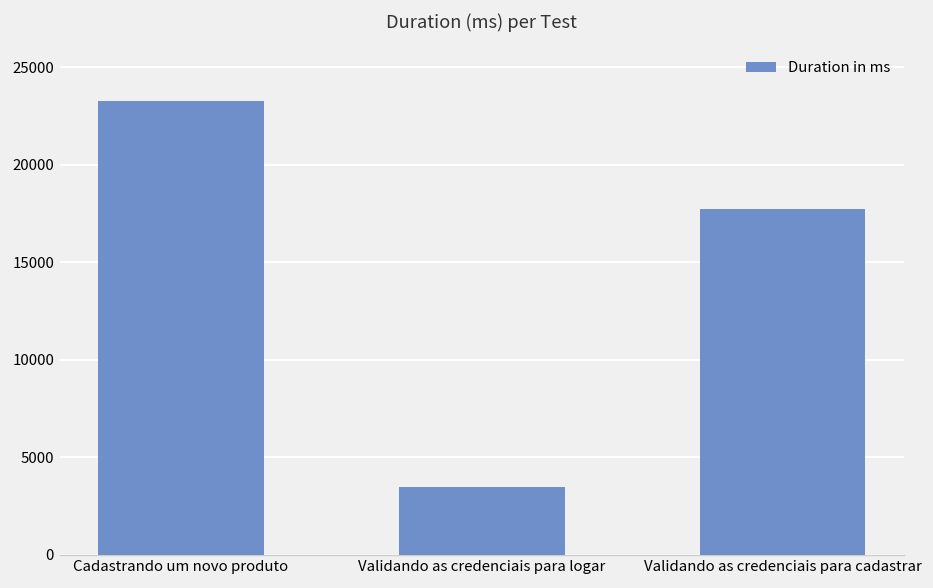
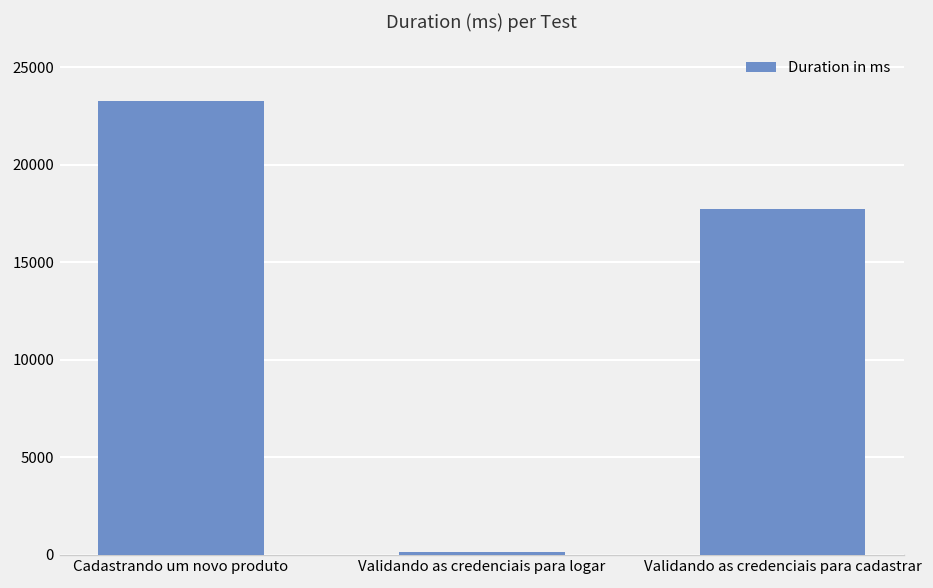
Validando as credenciais para logar: 3500 -> 100
